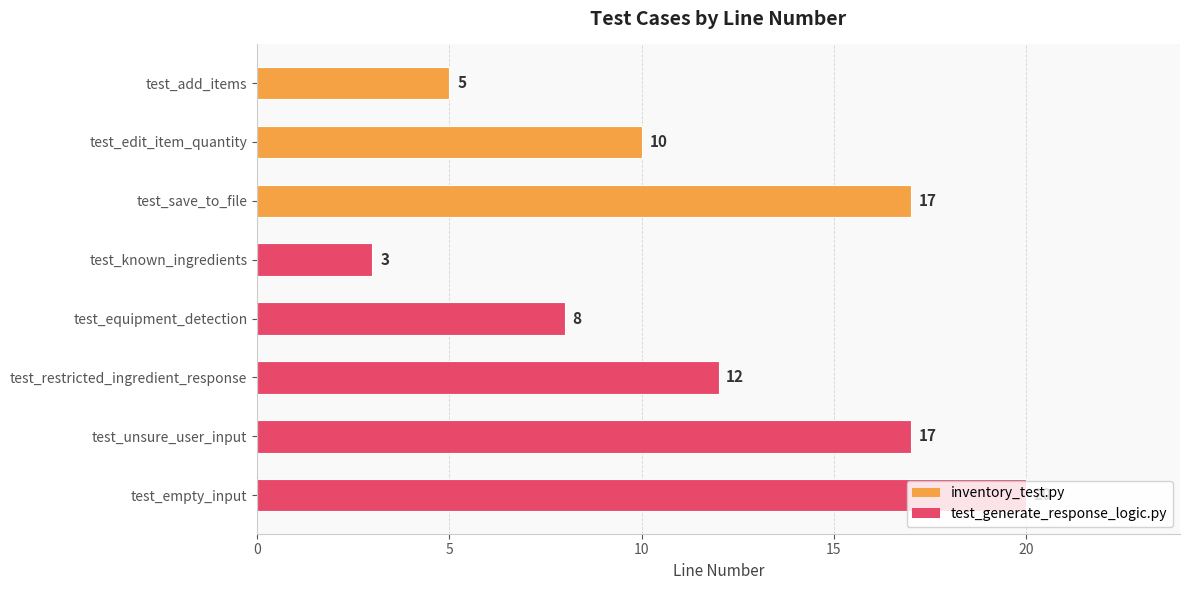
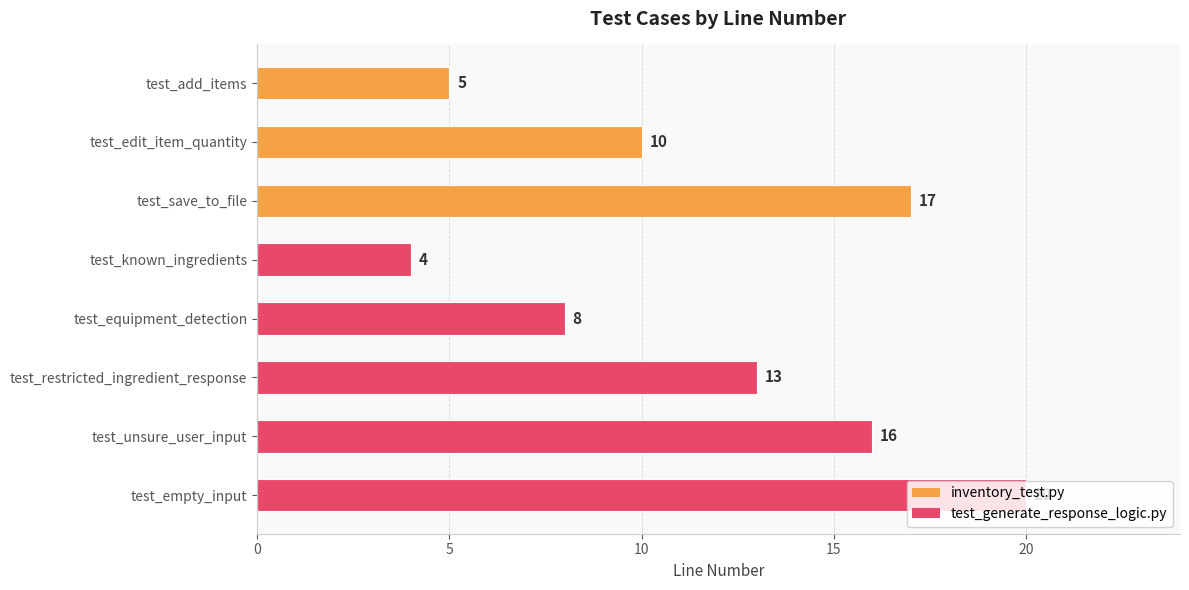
test_known_ingredients: 3 -> 4
test_restricted_ingredient_response: 12 -> 13
test_unsure_user_input: 17 -> 16
